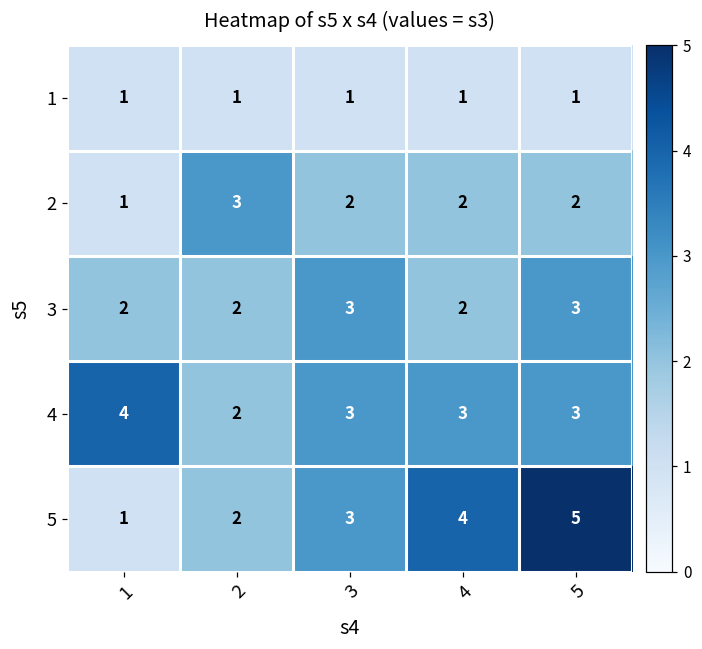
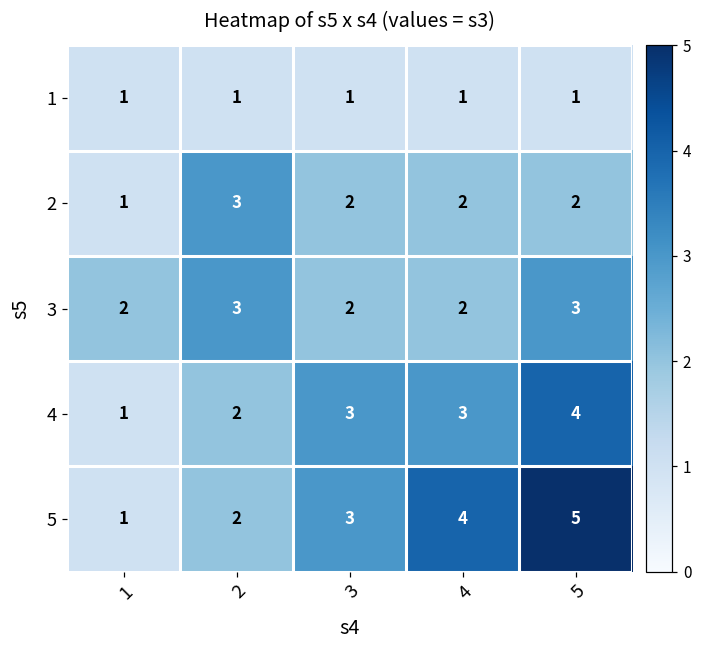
3, 2: 2 -> 3
3, 3: 3 -> 2
4, 1: 4 -> 1
4, 5: 3 -> 4
